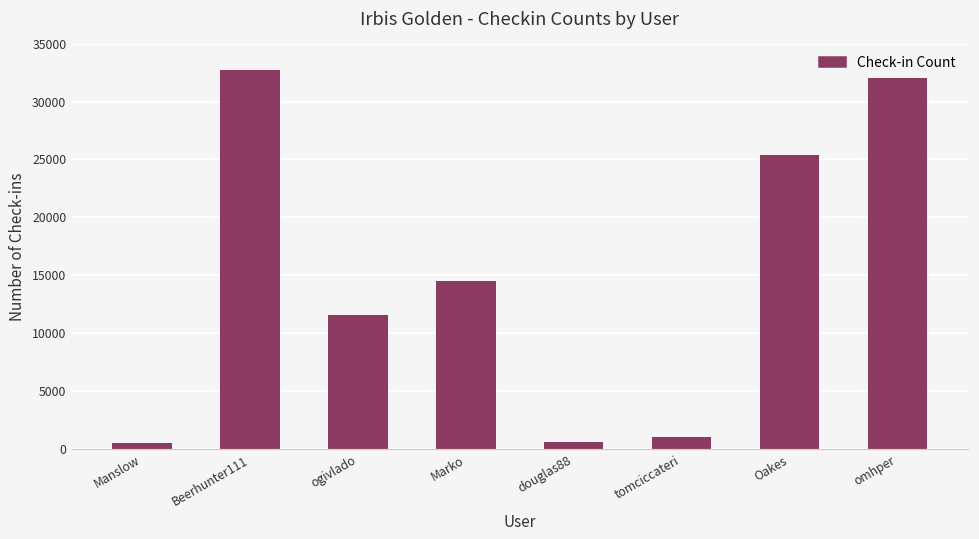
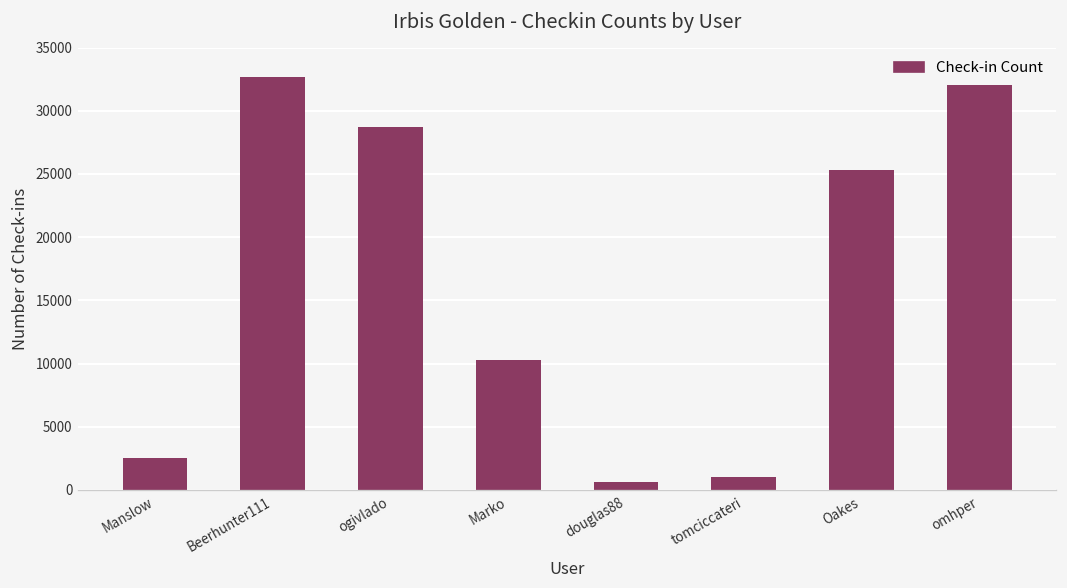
Manslow: 500 -> 2500
ogivlado: 11500 -> 28700
Marko: 14500 -> 10300
